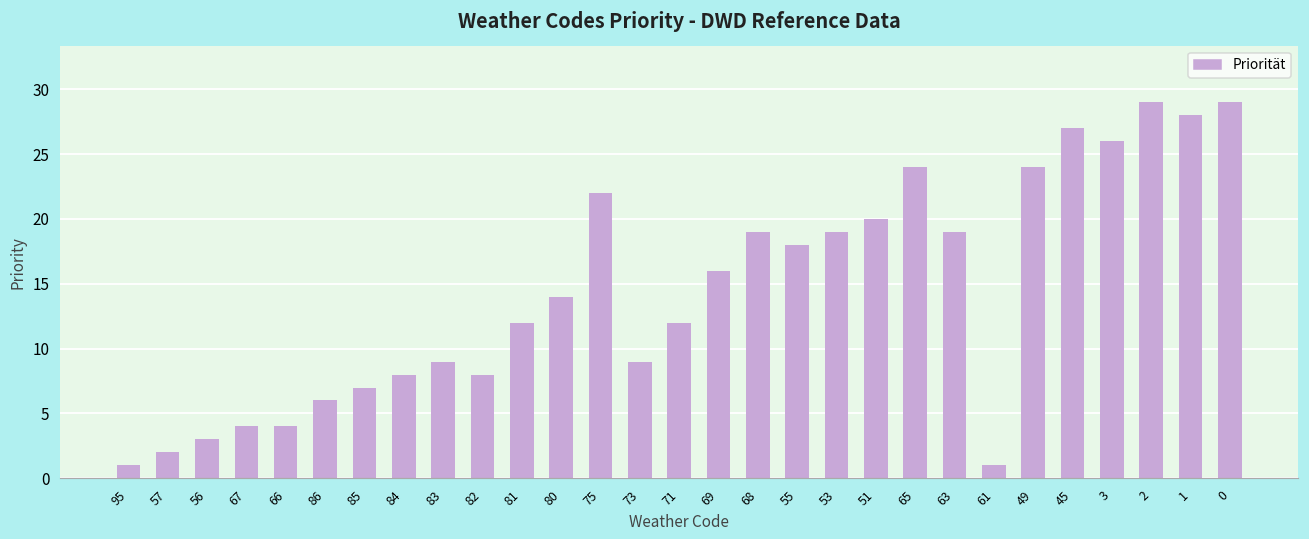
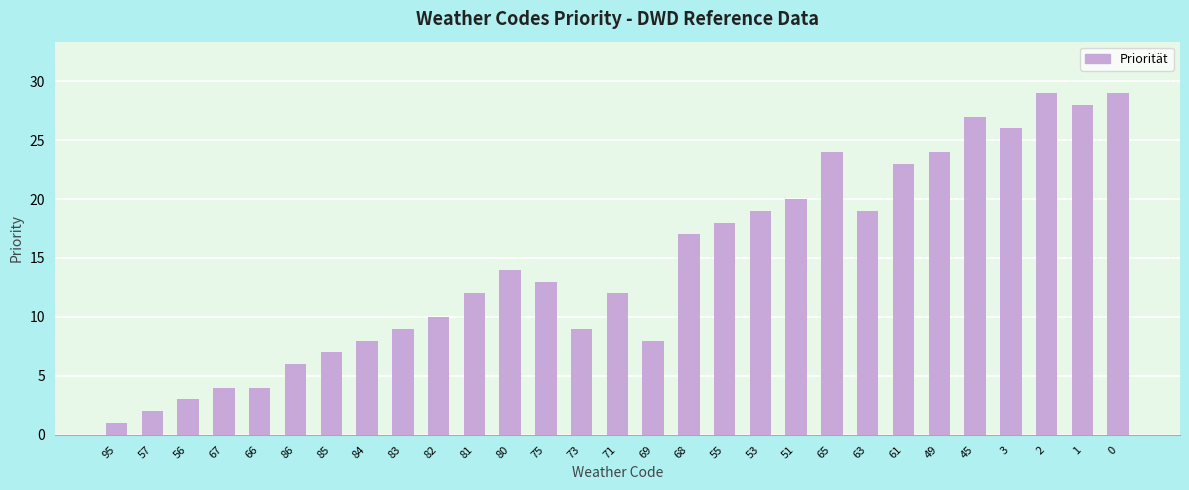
82: 8 -> 10
75: 22 -> 13
69: 16 -> 8
68: 19 -> 17
61: 1 -> 23
